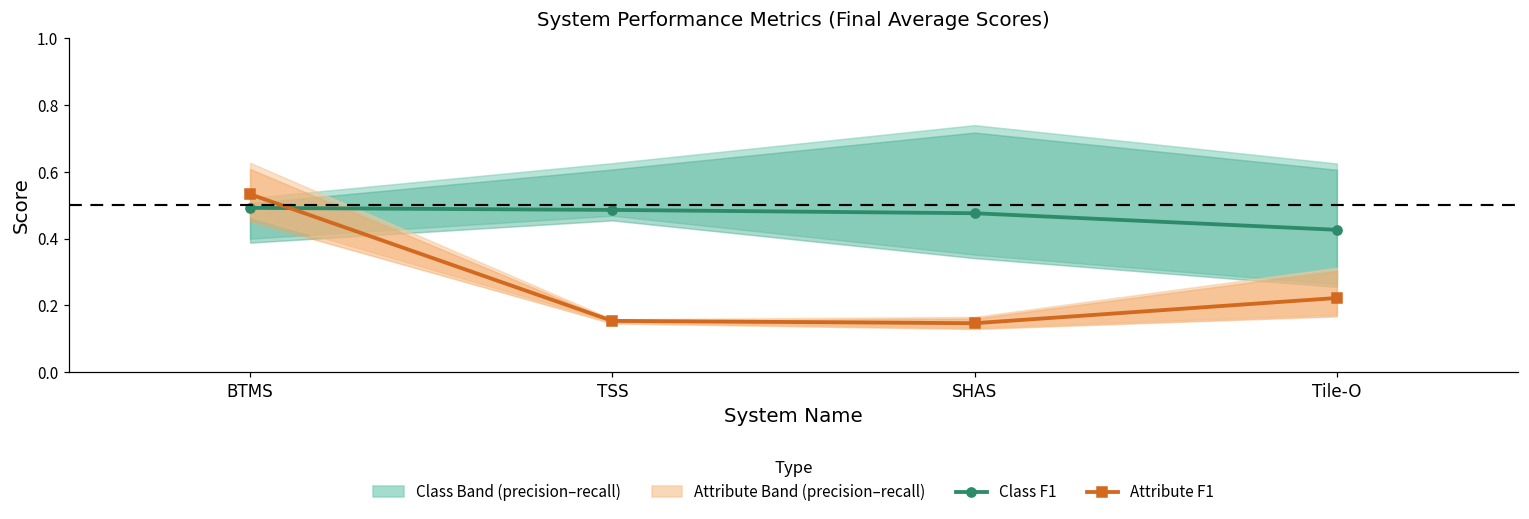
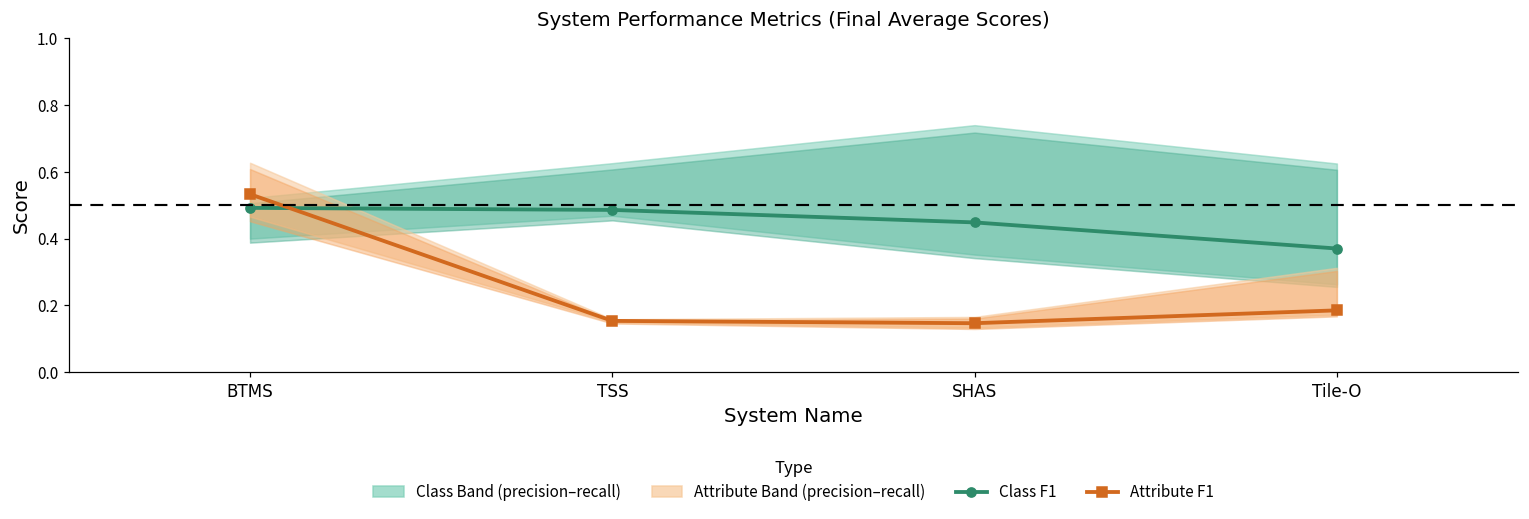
Class F1, SHAS: 0.48 -> 0.45
Class F1, Tile-O: 0.43 -> 0.37
Attribute F1, Tile-O: 0.22 -> 0.19
